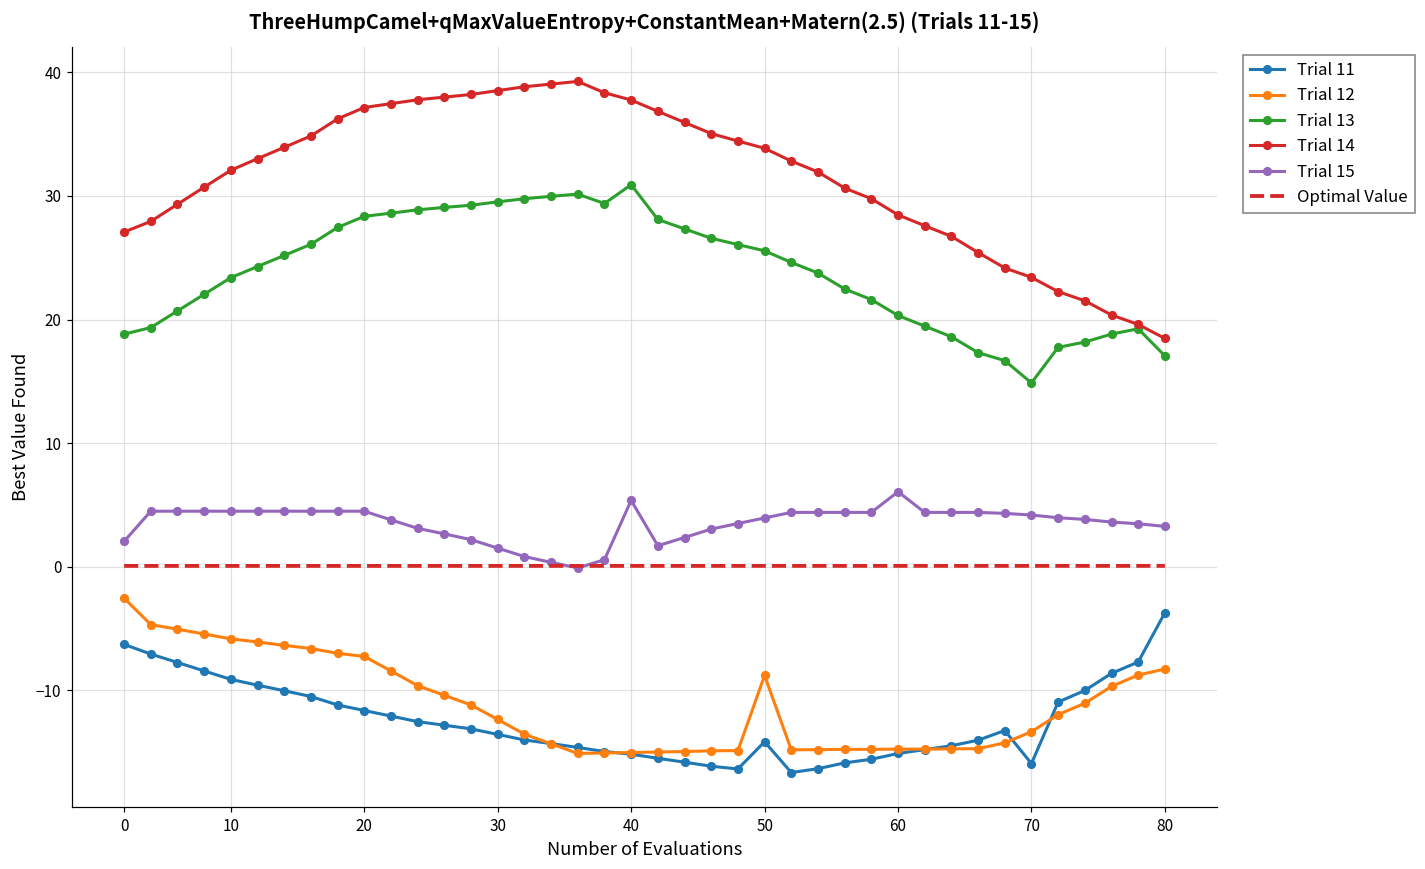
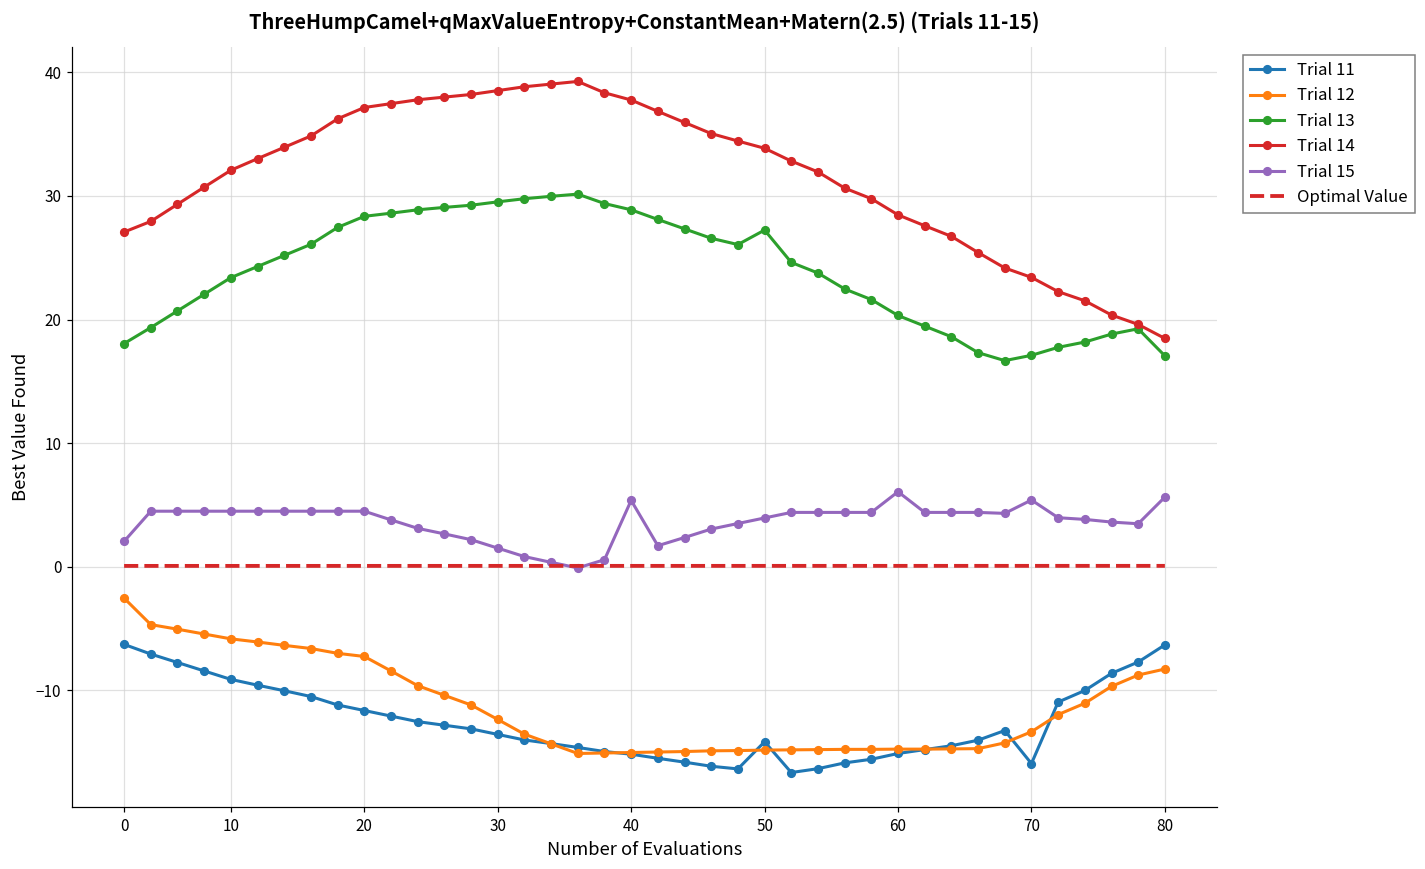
Trial 13, 0: 18.8 -> 18.1
Trial 13, 40: 30.9 -> 28.9
Trial 12, 50: -8.8 -> -14.8
Trial 13, 50: 25.6 -> 27.2
Trial 13, 70: 14.9 -> 17.1
Trial 15, 70: 4.2 -> 5.4
Trial 11, 80: -3.7 -> -6.3
Trial 15, 80: 3.3 -> 5.6
